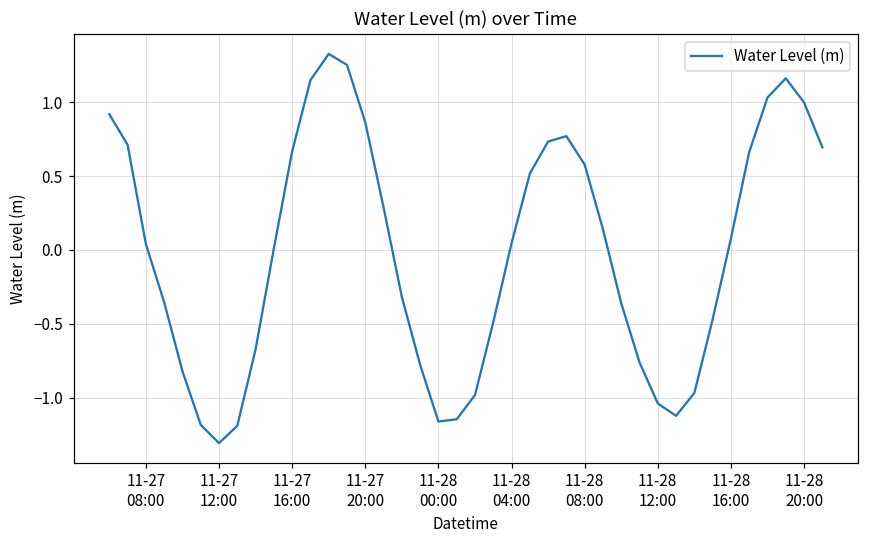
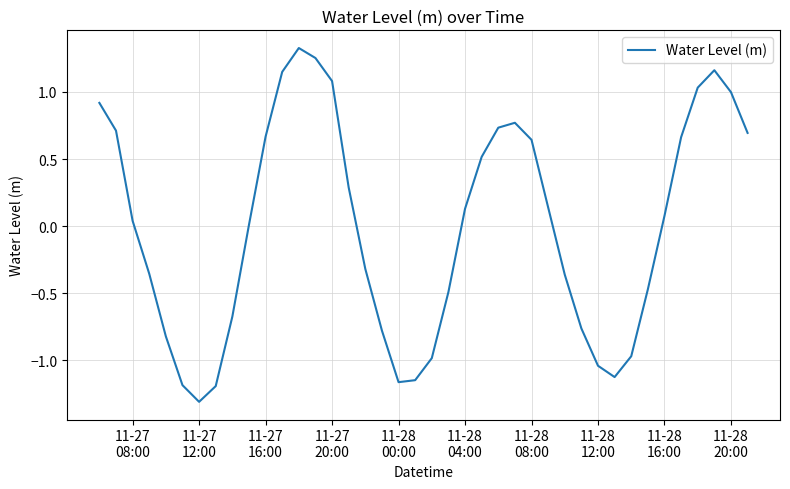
11-27 20:00: 0.86 -> 1.08
11-28 04:00: 0.04 -> 0.13
11-28 08:00: 0.58 -> 0.64
